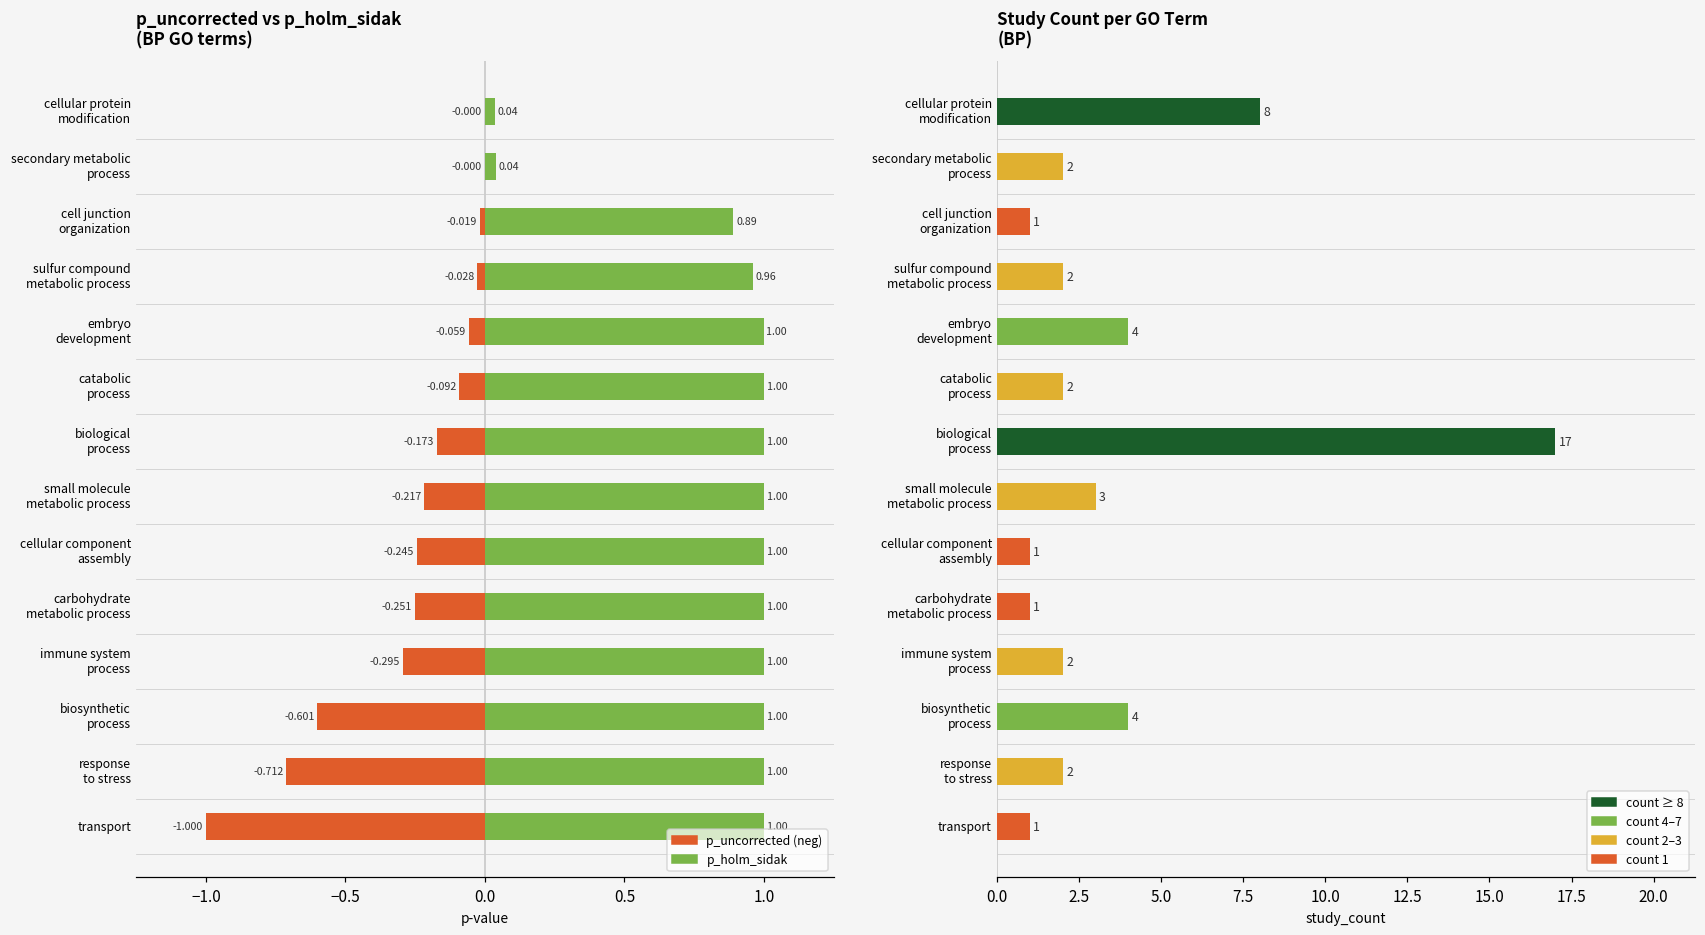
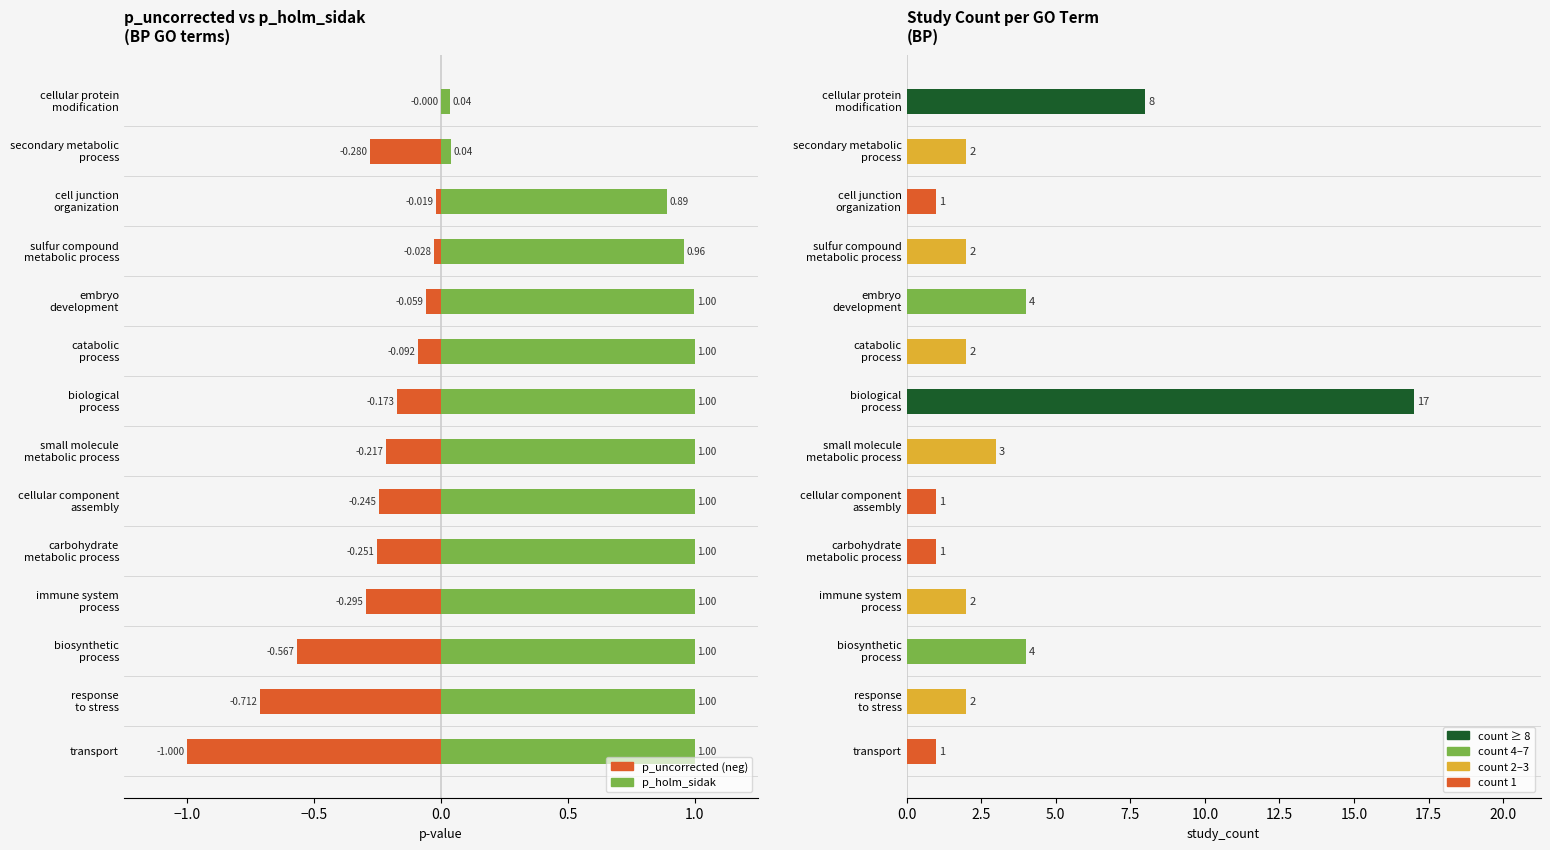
p_uncorrected vs p_holm_sidak (BP GO terms), p_uncorrected (neg), secondary metabolic process: -0.000 -> -0.280
p_uncorrected vs p_holm_sidak (BP GO terms), p_uncorrected (neg), biosynthetic process: -0.601 -> -0.567
